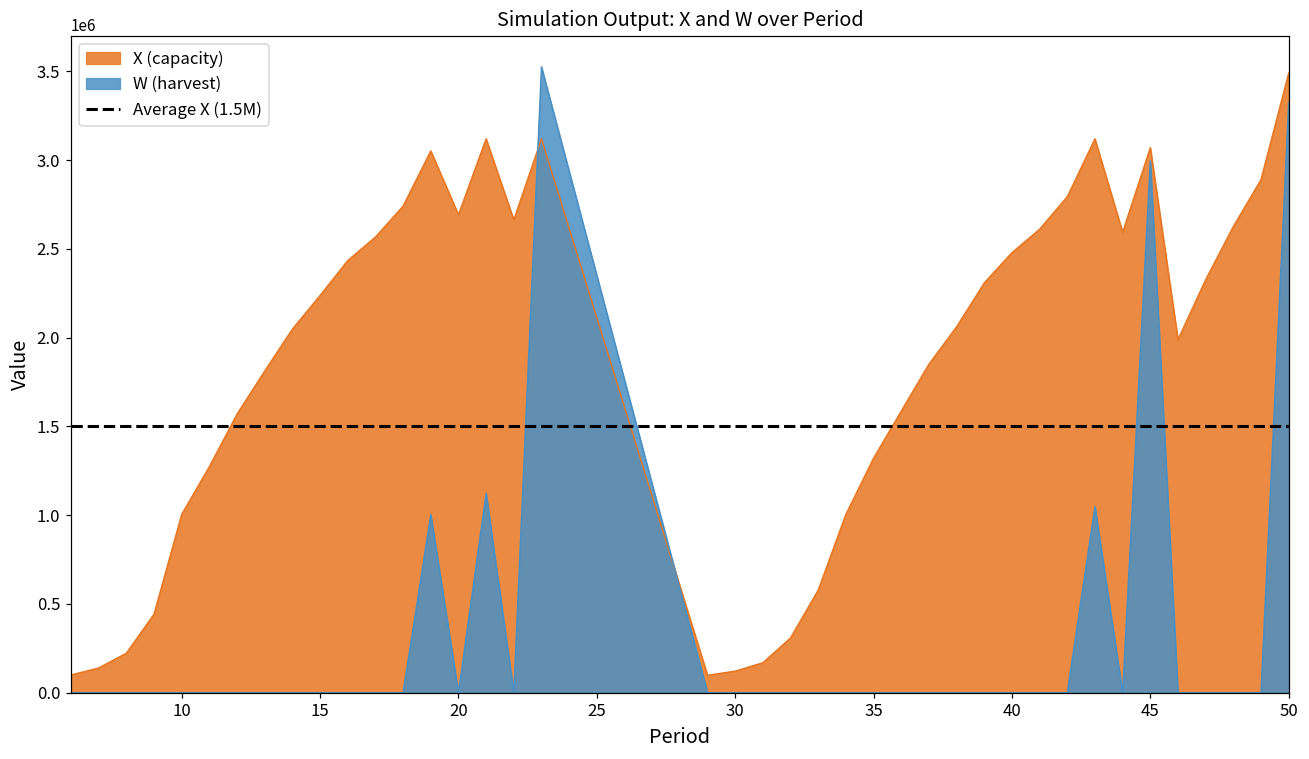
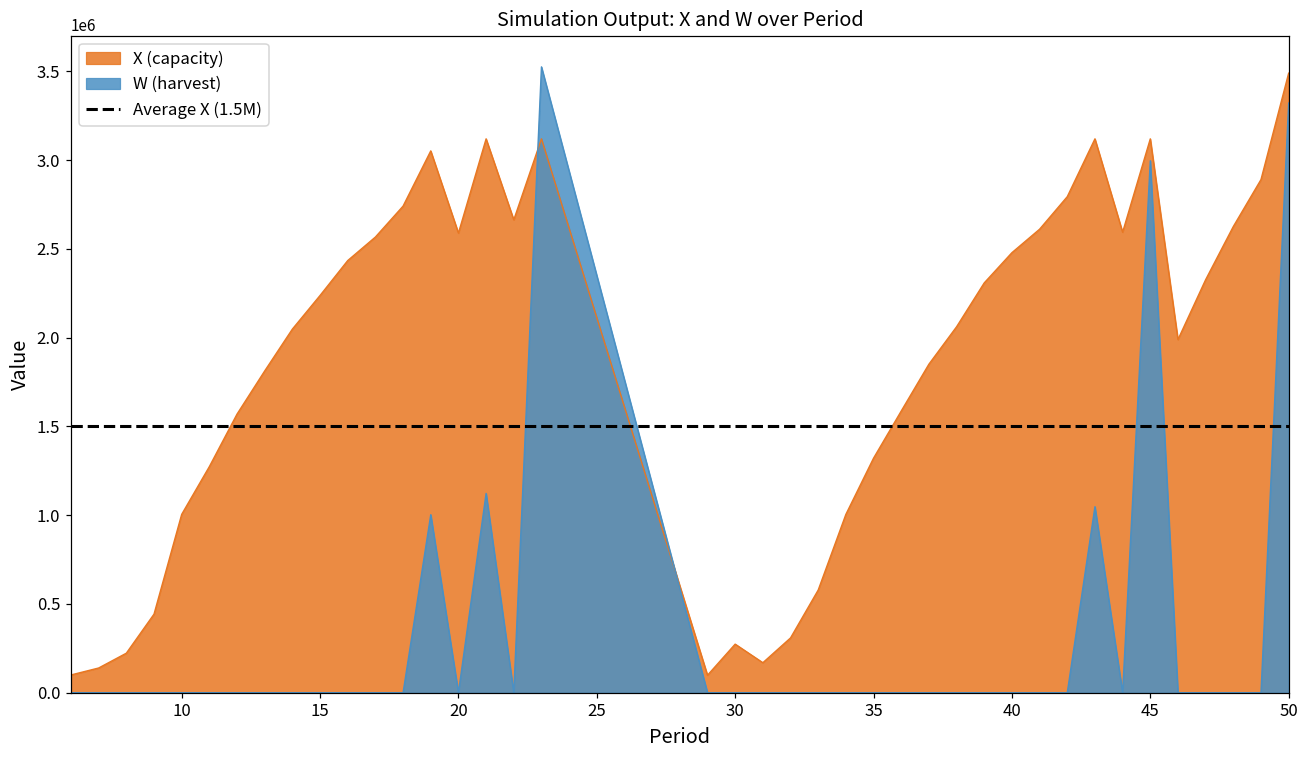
X (capacity), 20: 2690000 -> 2590000
X (capacity), 30: 120000 -> 270000
X (capacity), 45: 3070000 -> 3120000
